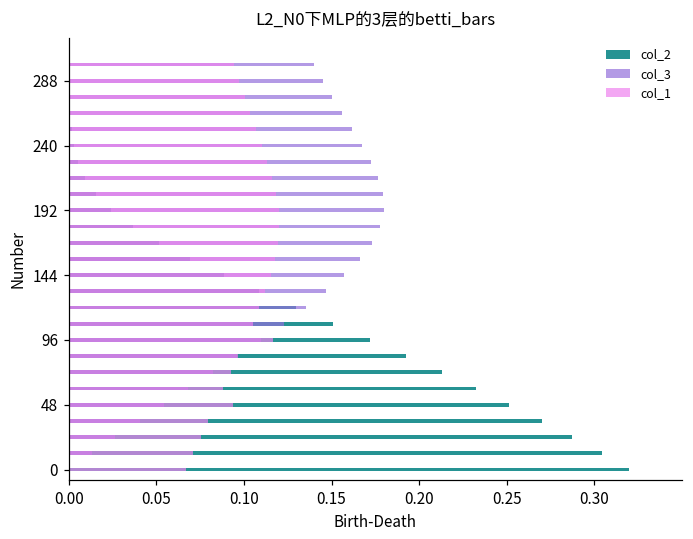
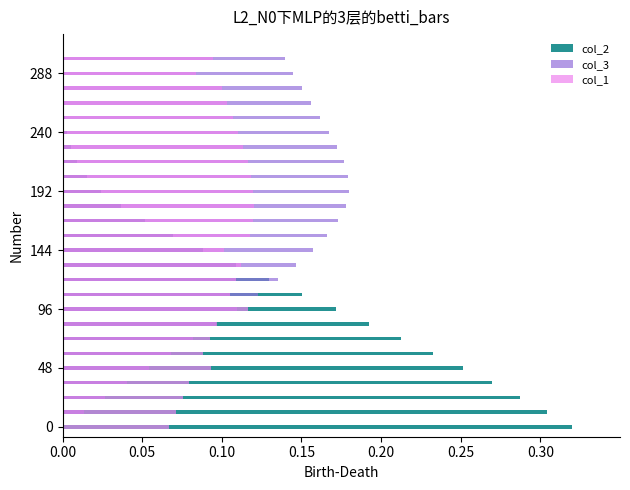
col_1, 288: 0.097 -> 0.084
col_1, 144: 0.115 -> 0.101
